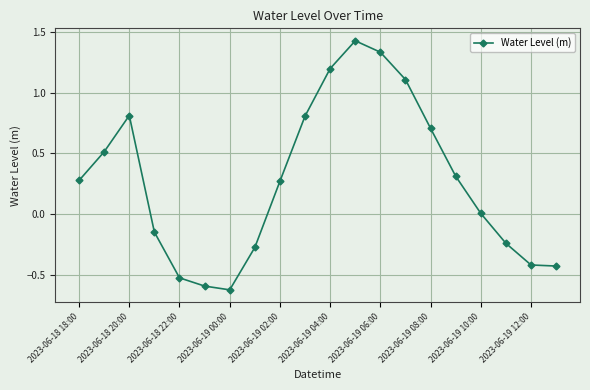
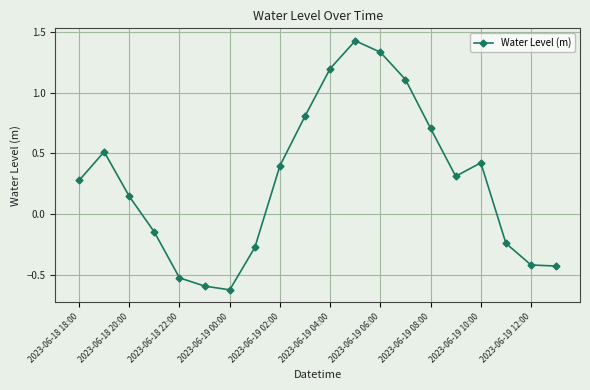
2023-06-18 20:00: 0.81 -> 0.15
2023-06-19 02:00: 0.27 -> 0.40
2023-06-19 10:00: 0.01 -> 0.42
